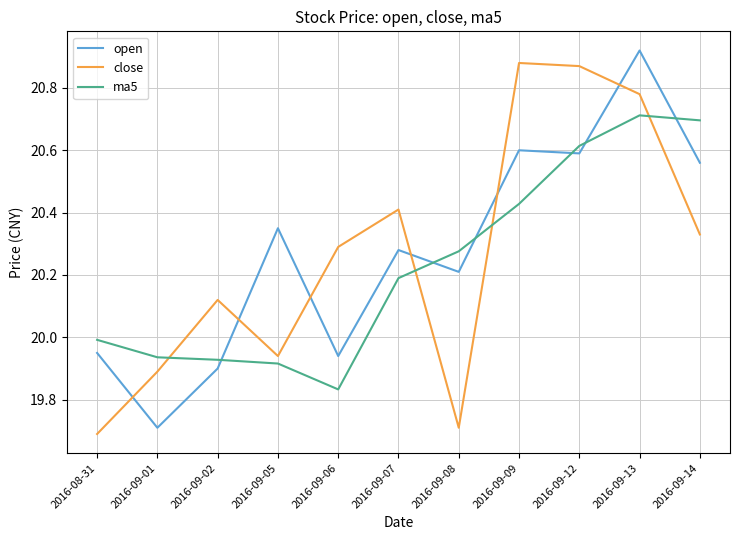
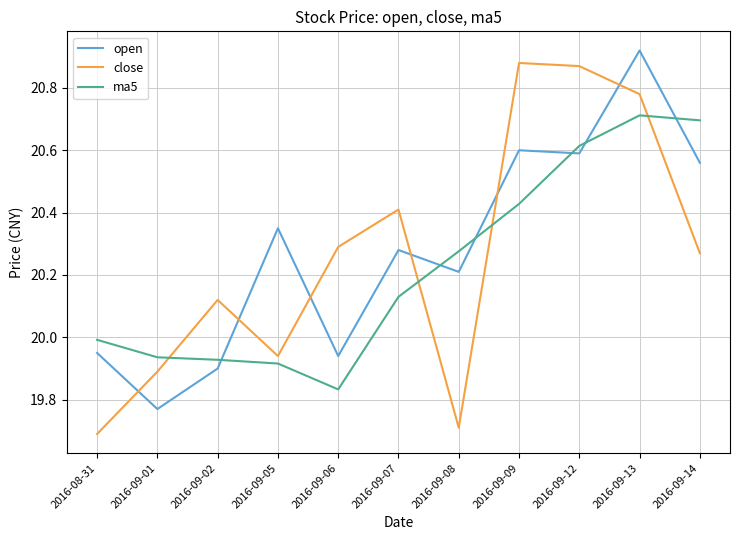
open, 2016-09-01: 19.71 -> 19.77
ma5, 2016-09-07: 20.19 -> 20.13
close, 2016-09-14: 20.33 -> 20.27
